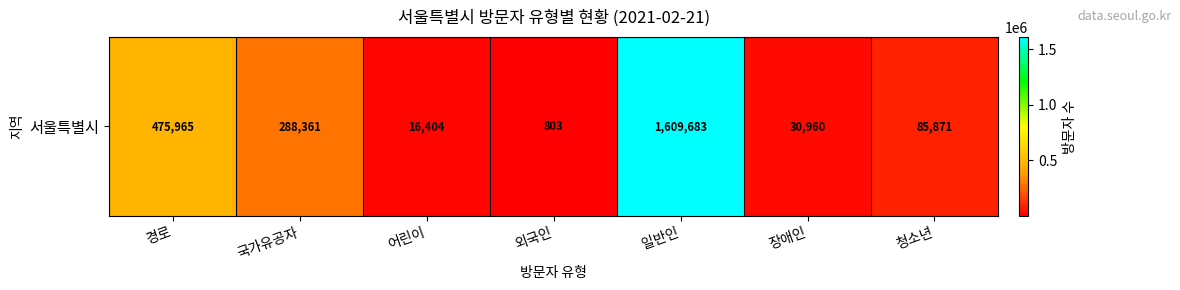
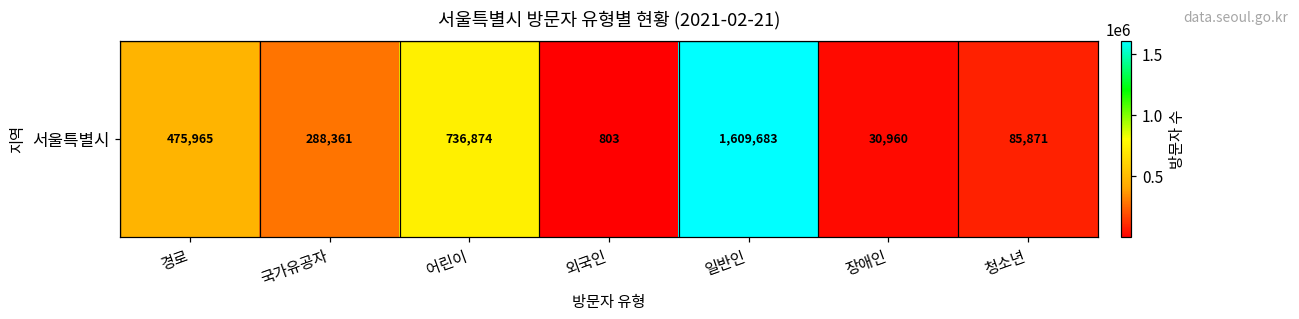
서울특별시, 어린이: 16,404 -> 736,874
